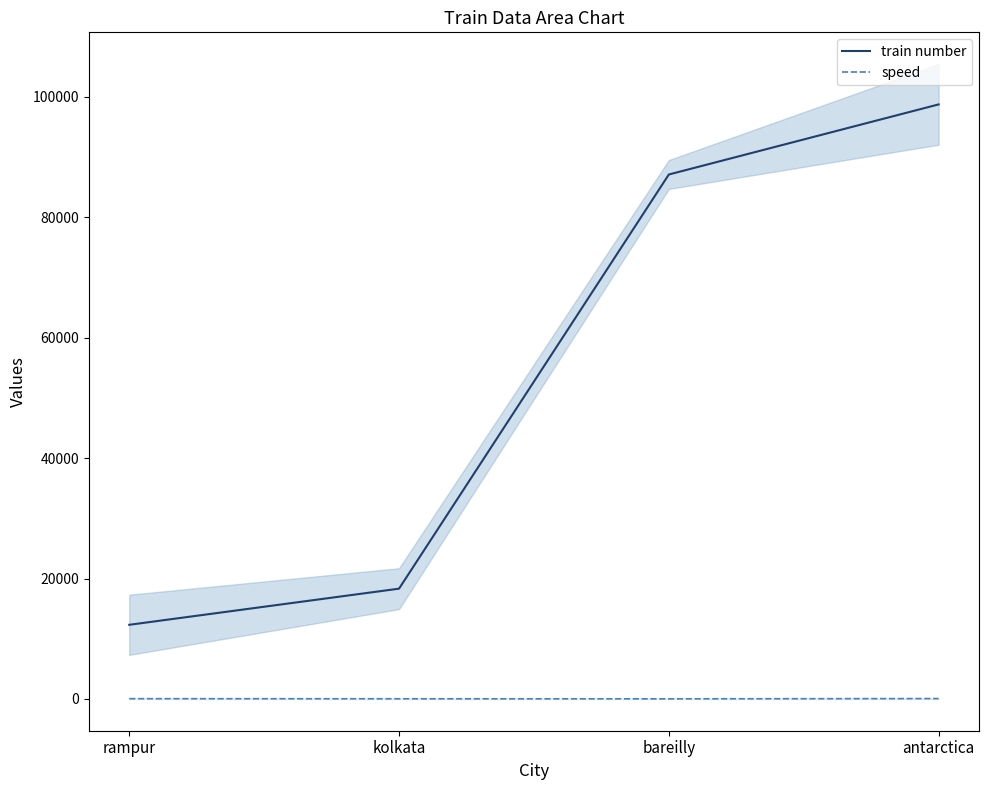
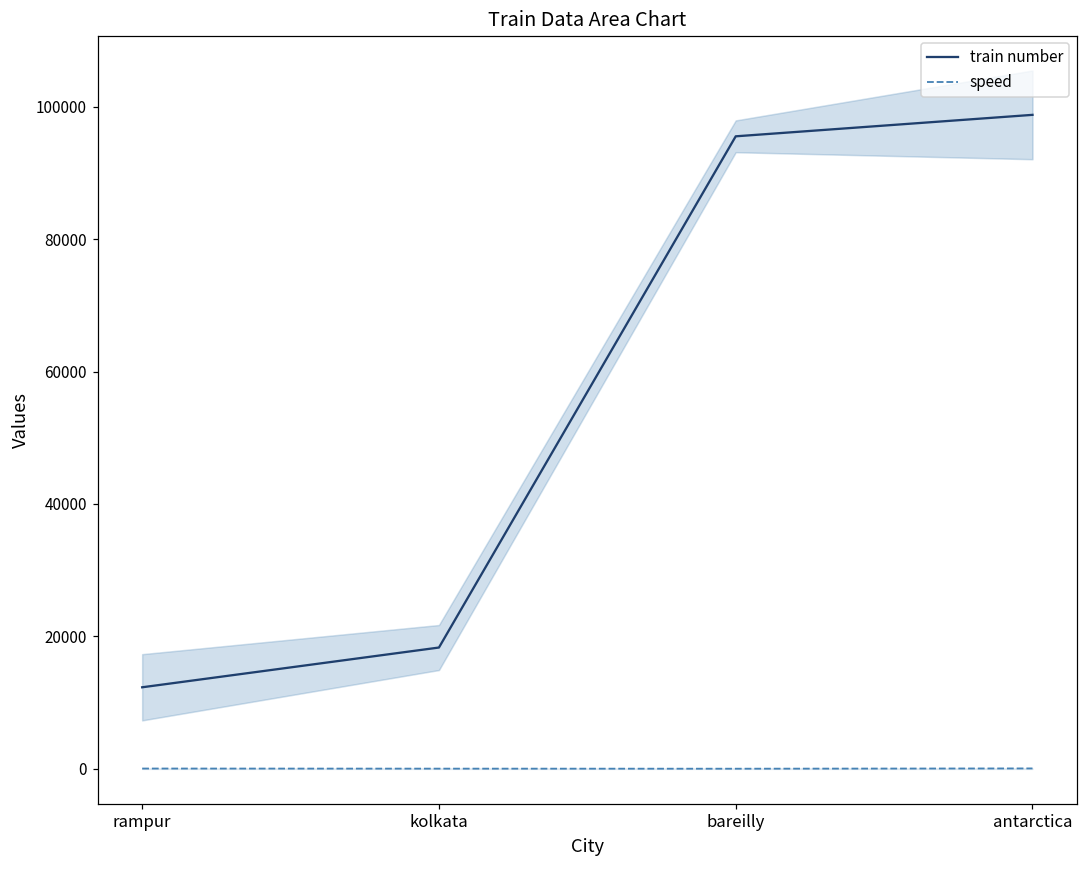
train number, bareilly: 87000 -> 96000
